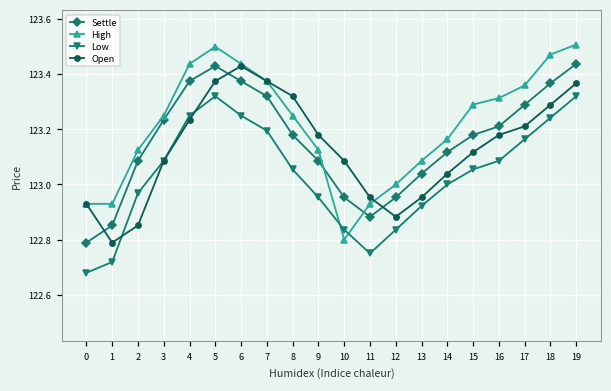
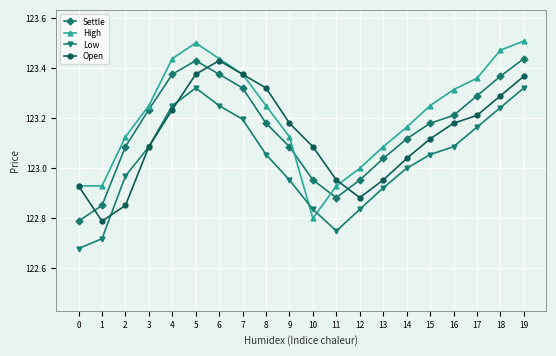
High, 15: 123.29 -> 123.25
